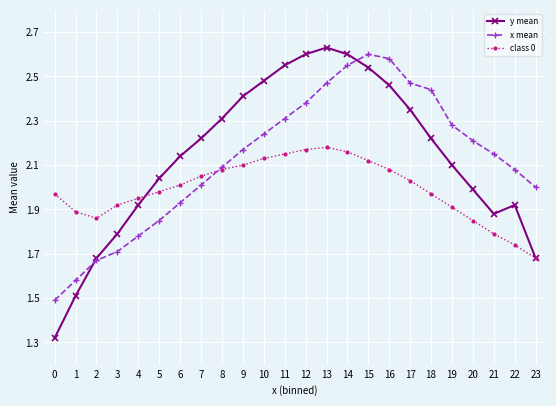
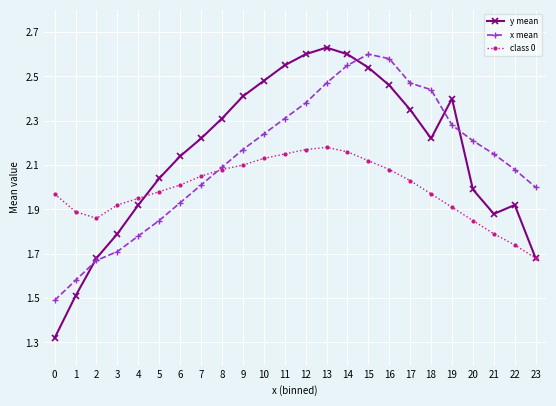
y mean, 19: 2.1 -> 2.4
